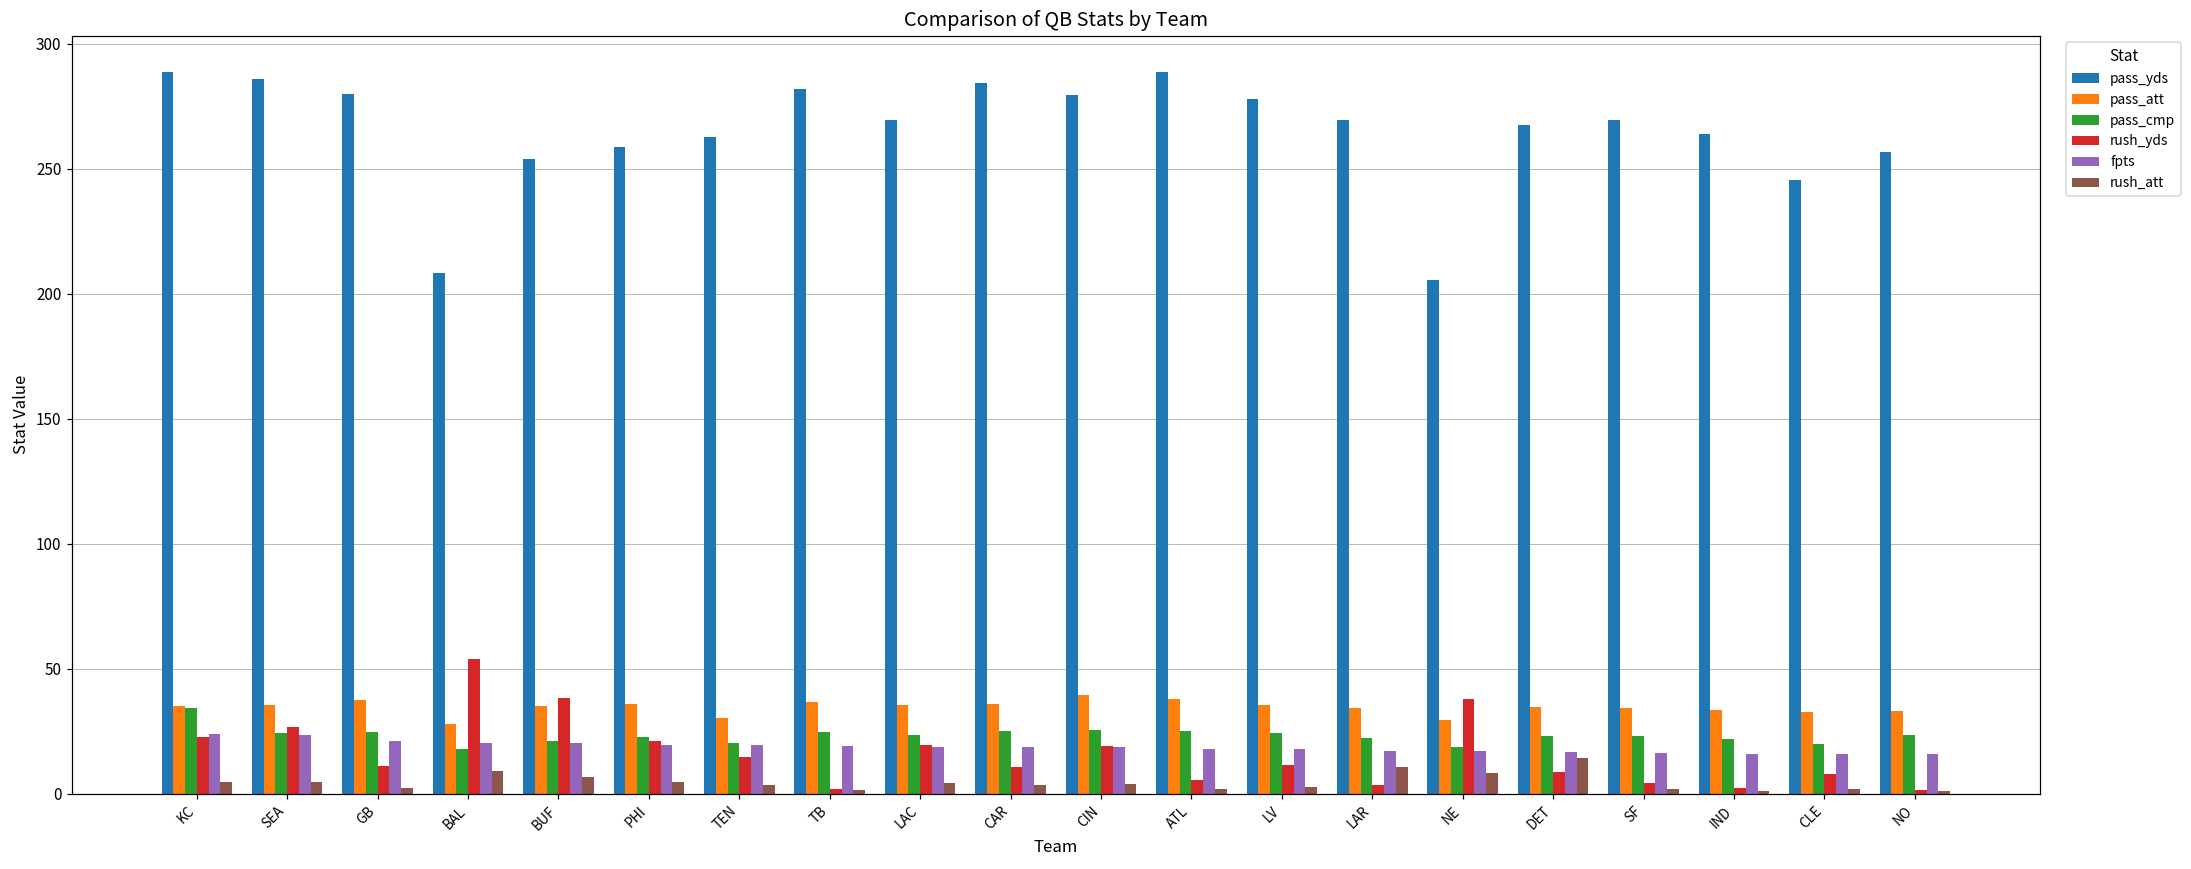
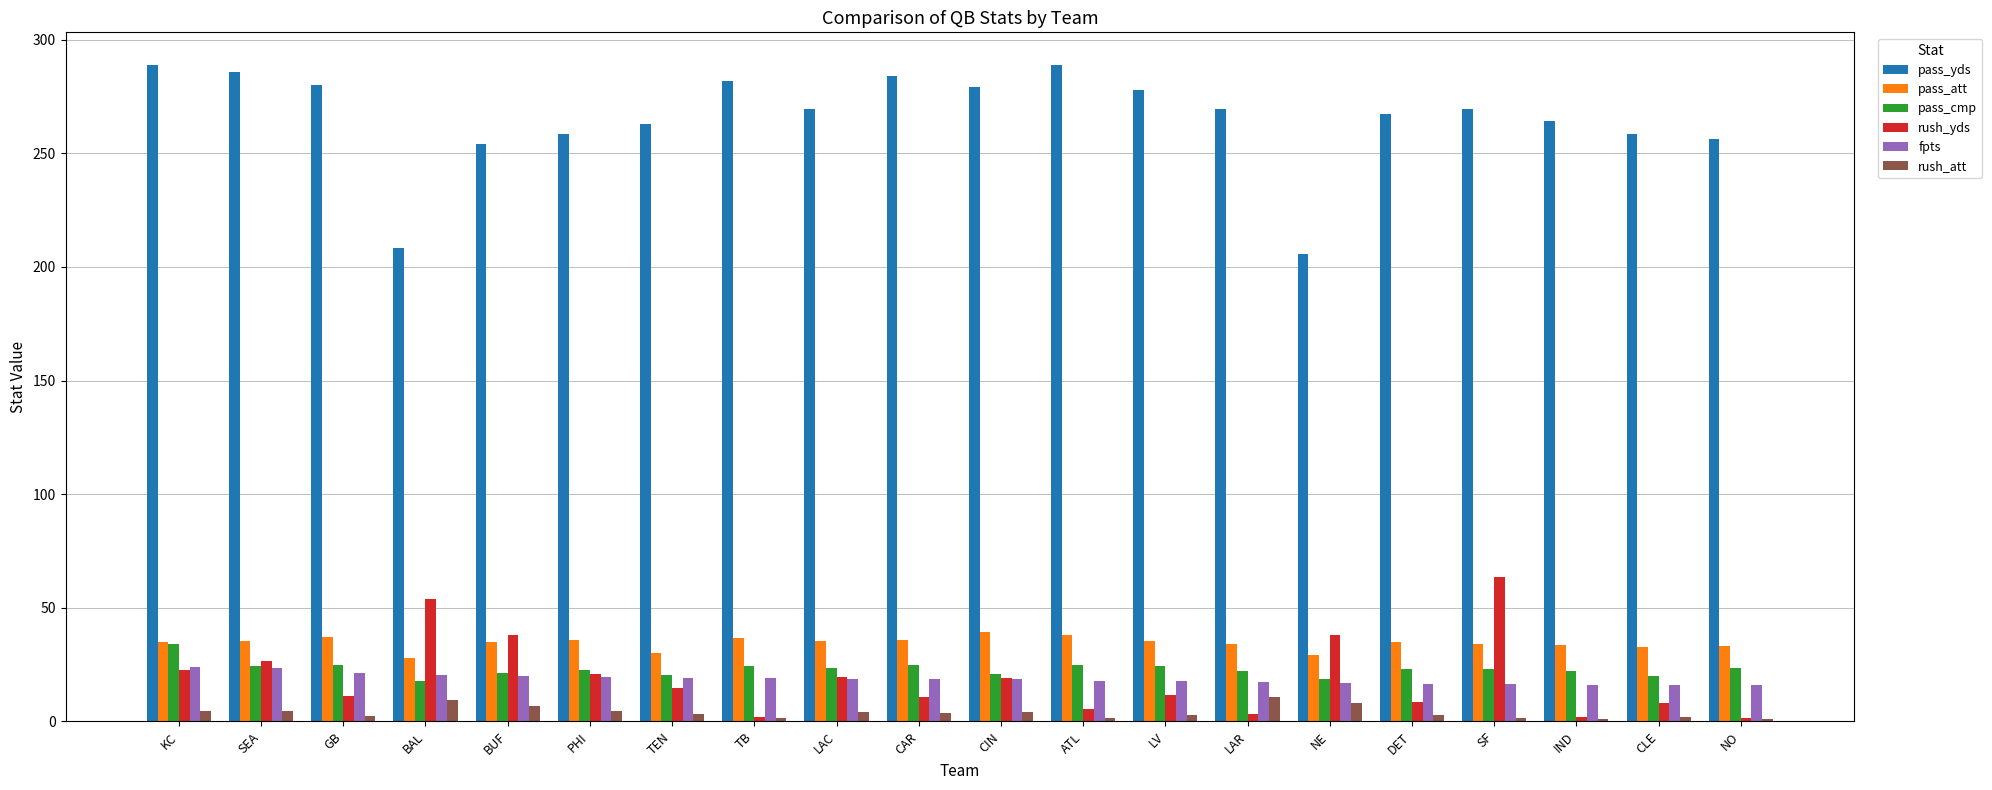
pass_cmp, CIN: 25 -> 21
rush_att, DET: 14 -> 3
rush_yds, SF: 4 -> 64
pass_yds, CLE: 246 -> 258
